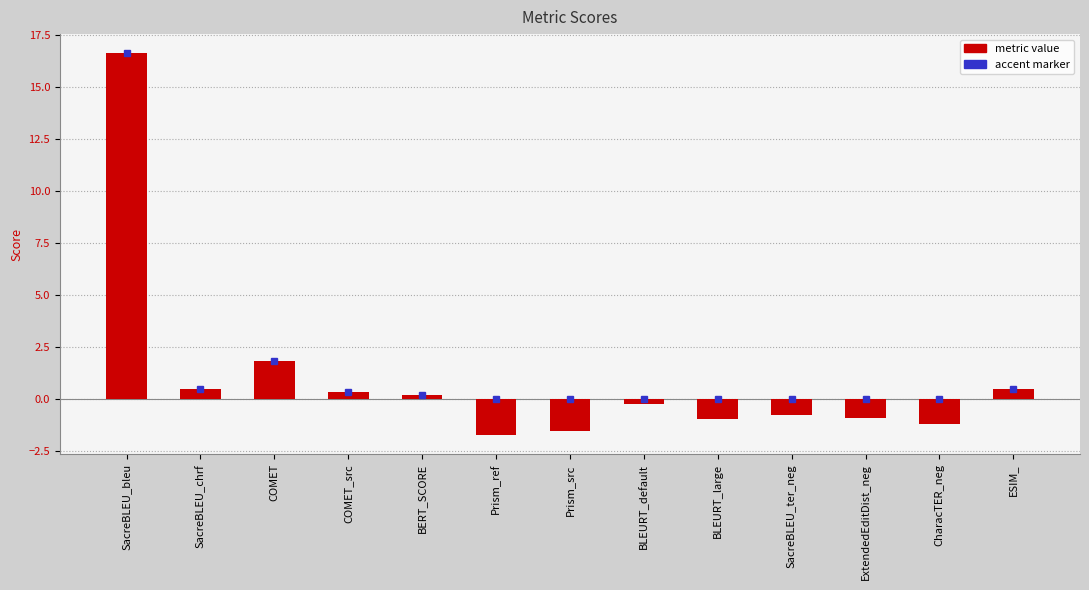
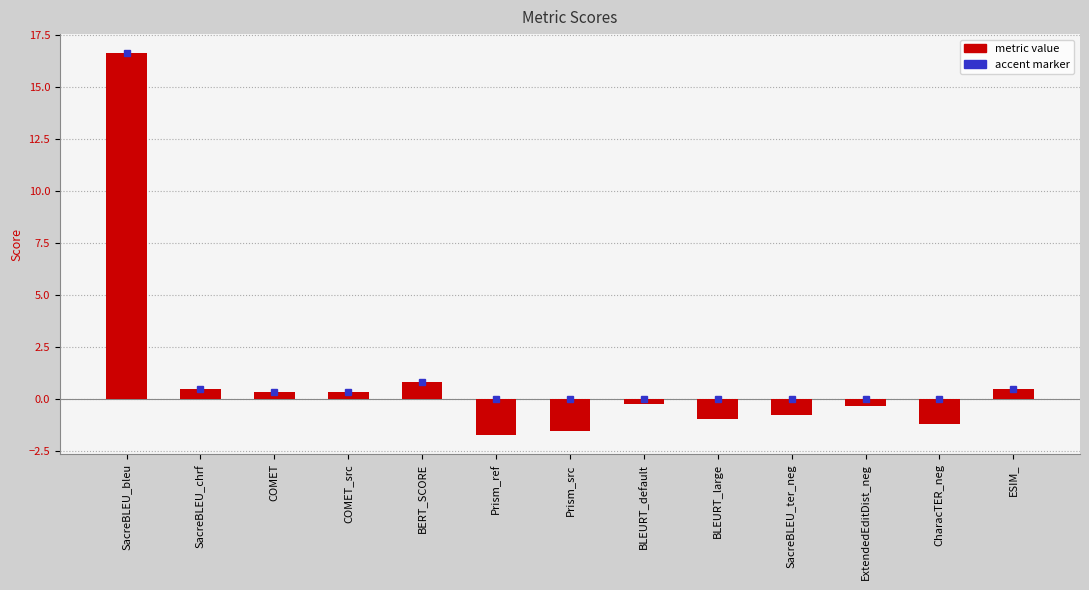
metric value, COMET: 1.9 -> 0.3
metric value, BERT_SCORE: 0.2 -> 0.8
metric value, ExtendedEditDist_neg: -0.9 -> -0.3
